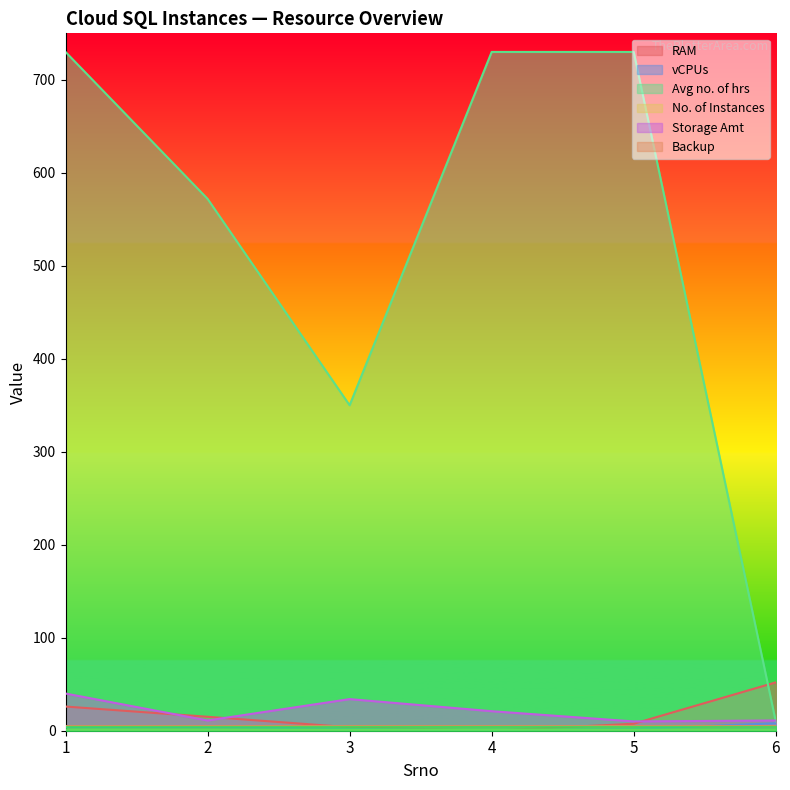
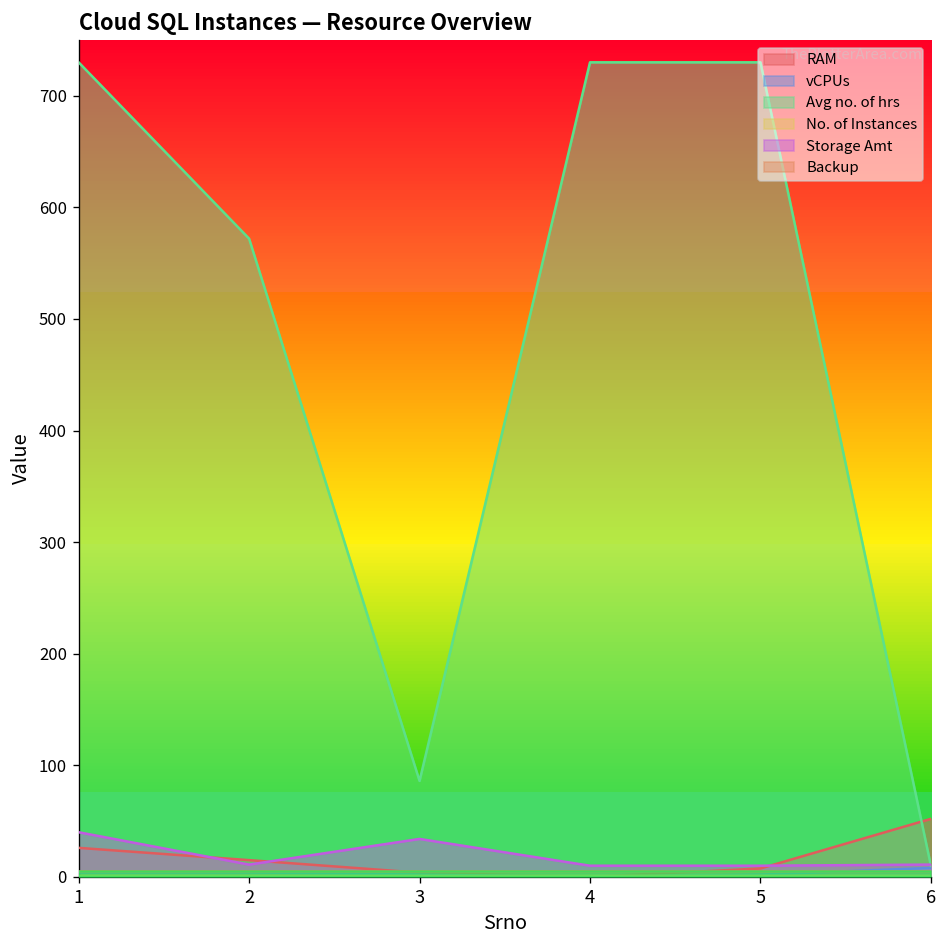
Avg no. of hrs, 3: 350 -> 90
Storage Amt, 4: 20 -> 10
